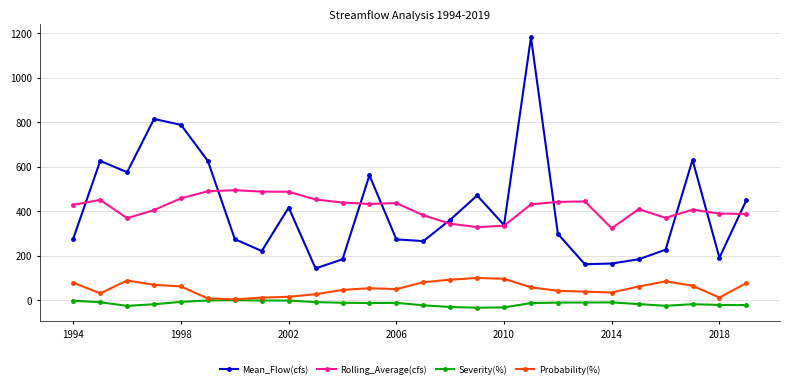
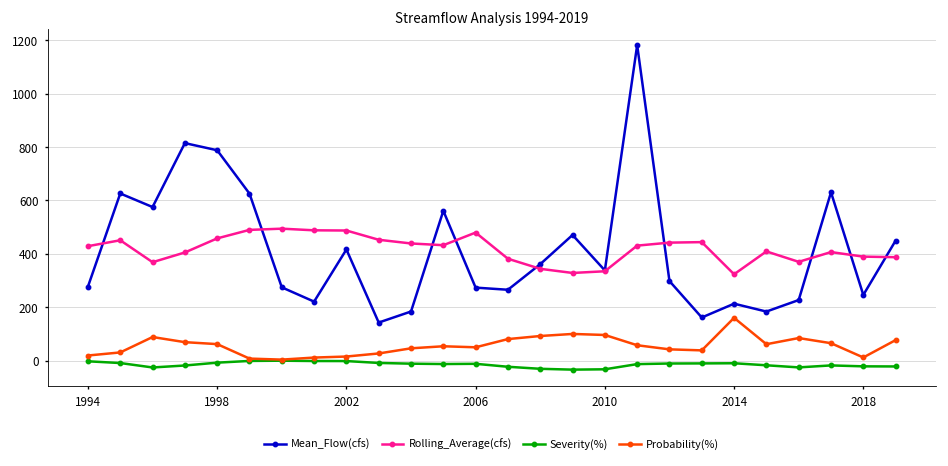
Probability(%), 1994: 80 -> 20
Rolling_Average(cfs), 2006: 440 -> 480
Mean_Flow(cfs), 2014: 160 -> 210
Probability(%), 2014: 30 -> 160
Mean_Flow(cfs), 2018: 190 -> 250
